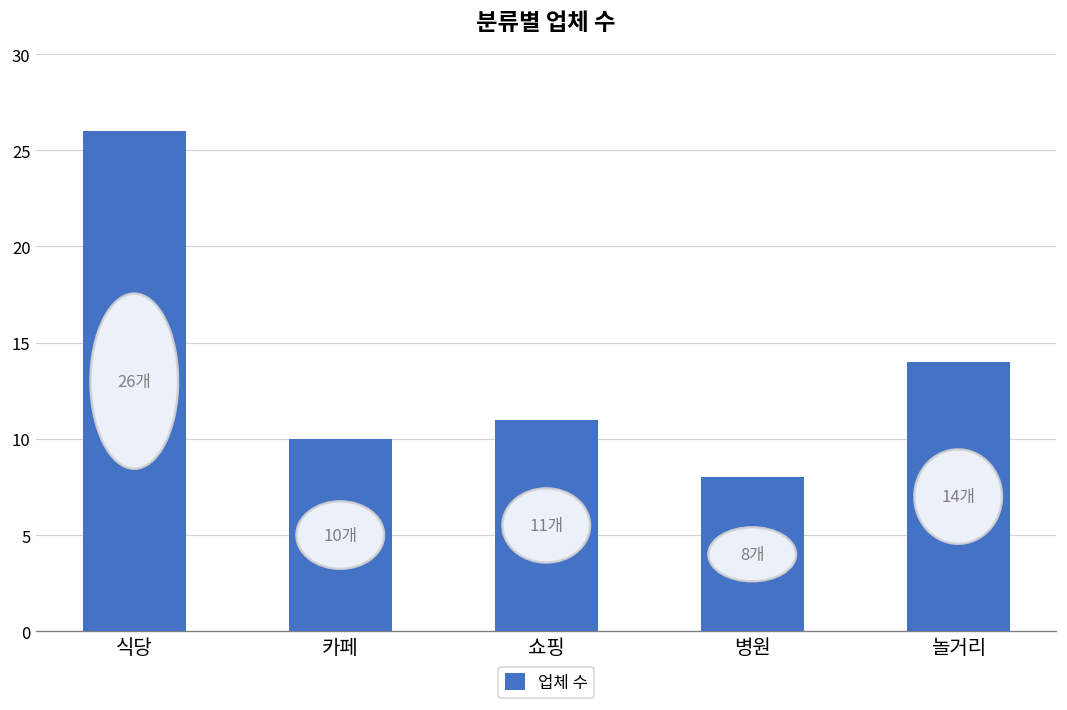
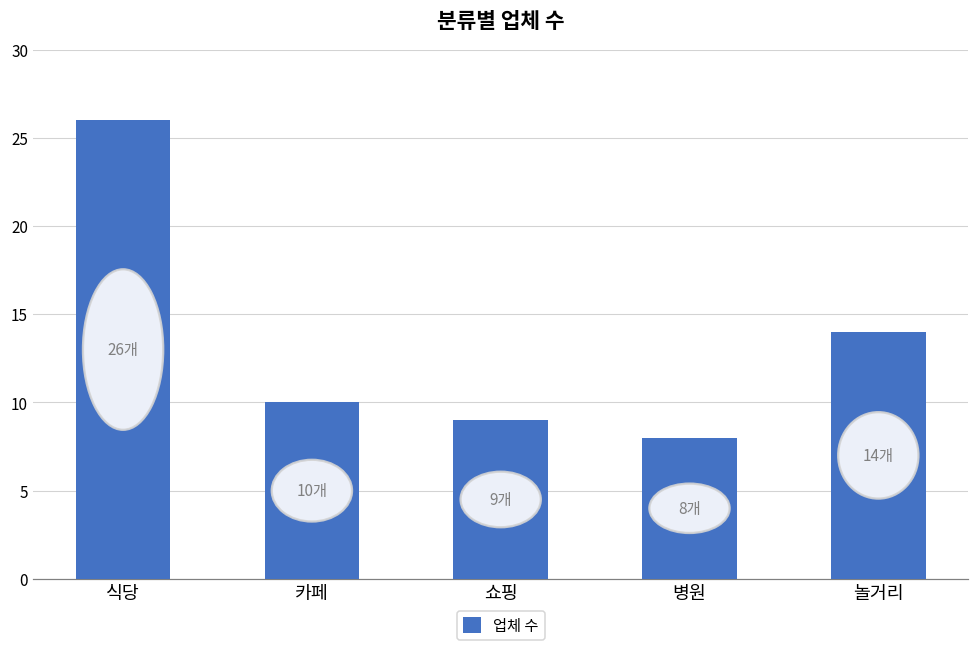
쇼핑: 11 -> 9
